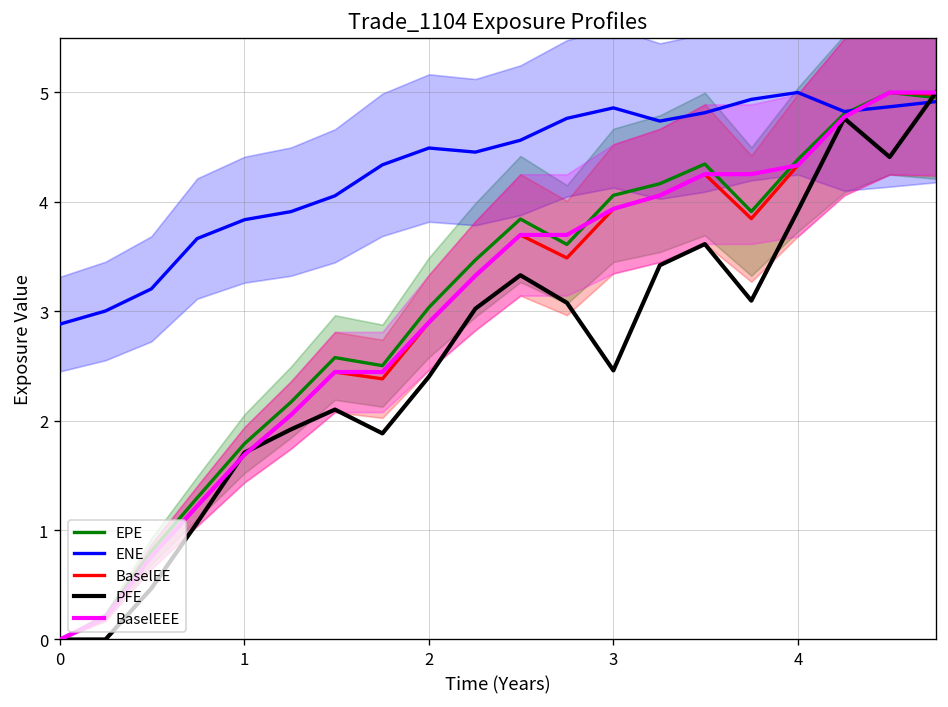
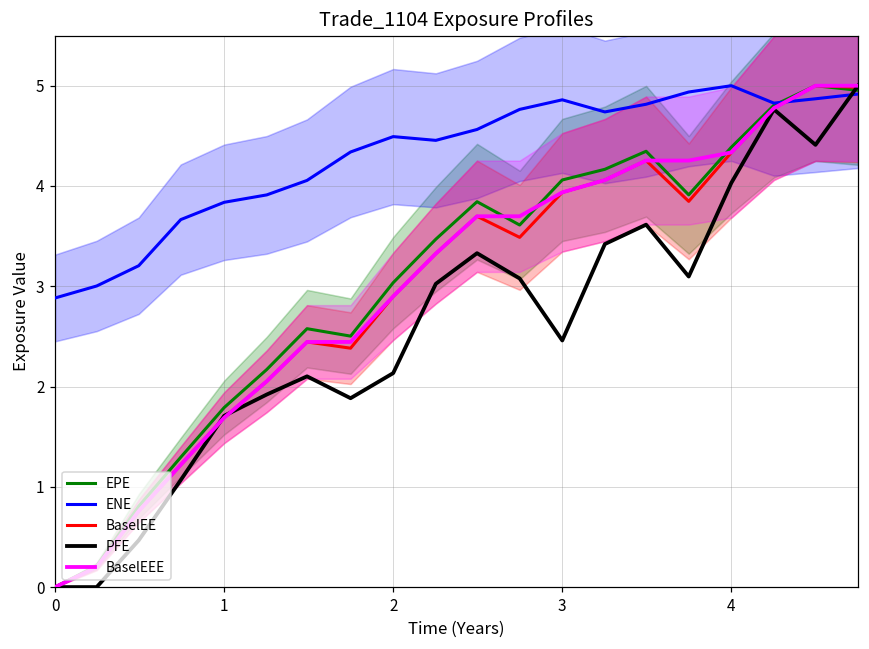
PFE, 2: 2.4 -> 2.1
PFE, 4: 3.9 -> 4.0
